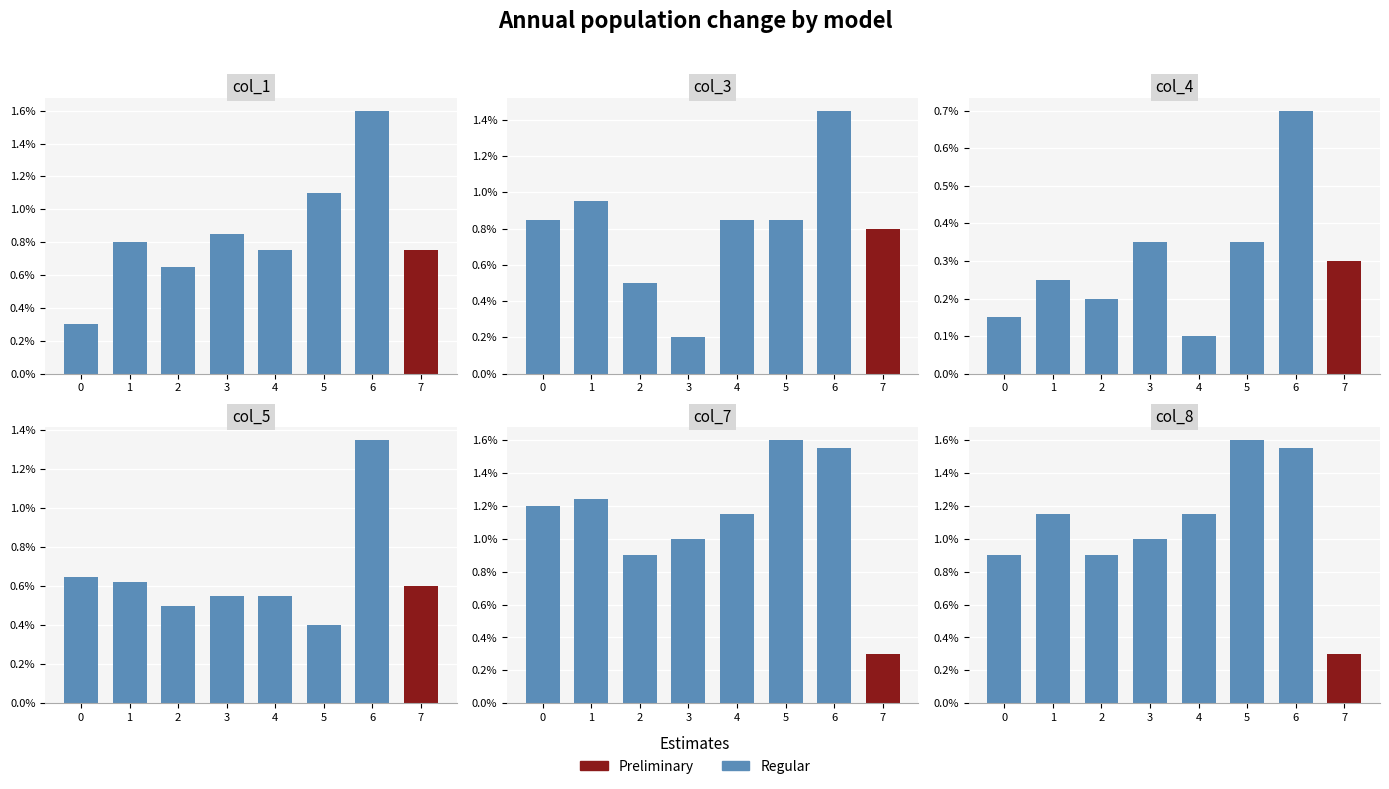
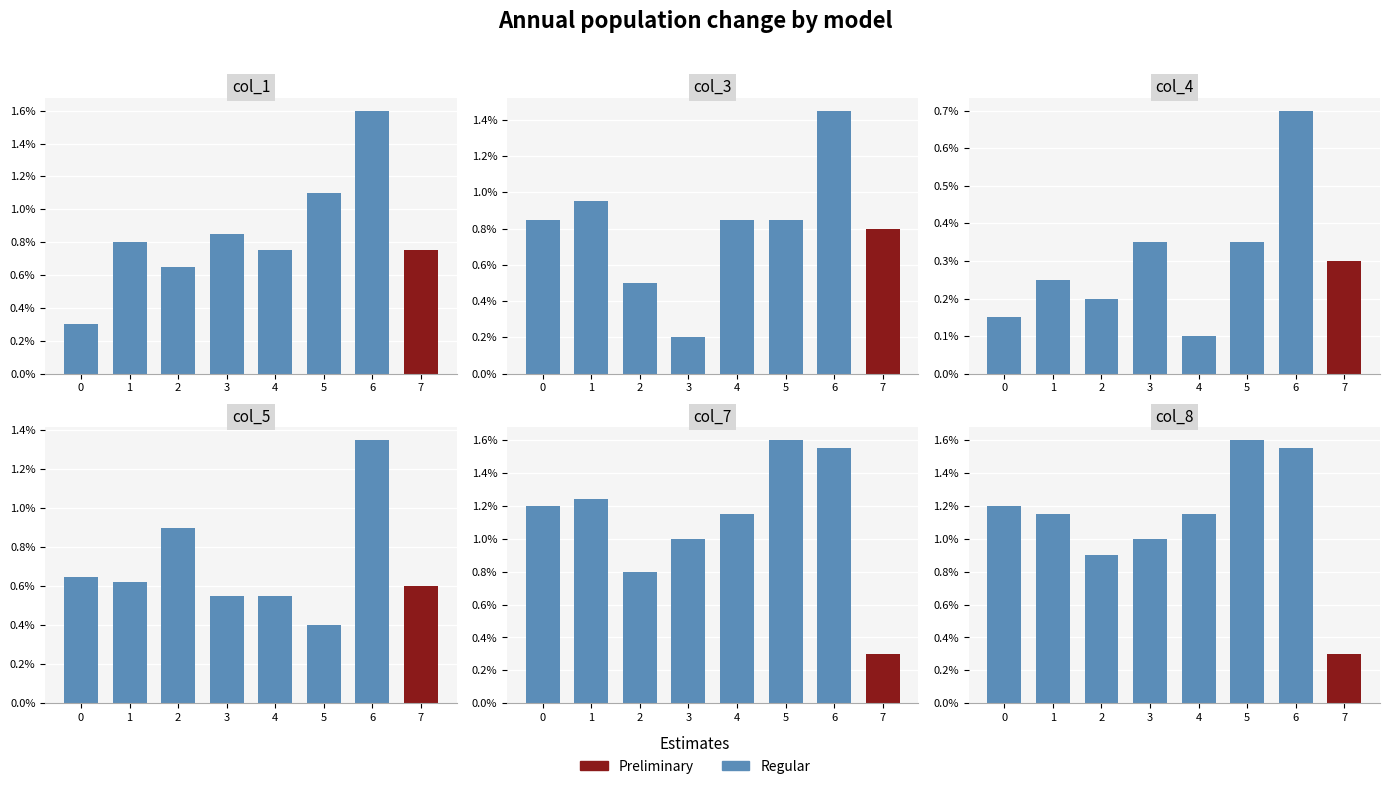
col_5, 2: 0.50% -> 0.90%
col_7, 2: 0.90% -> 0.80%
col_8, 0: 0.90% -> 1.20%
